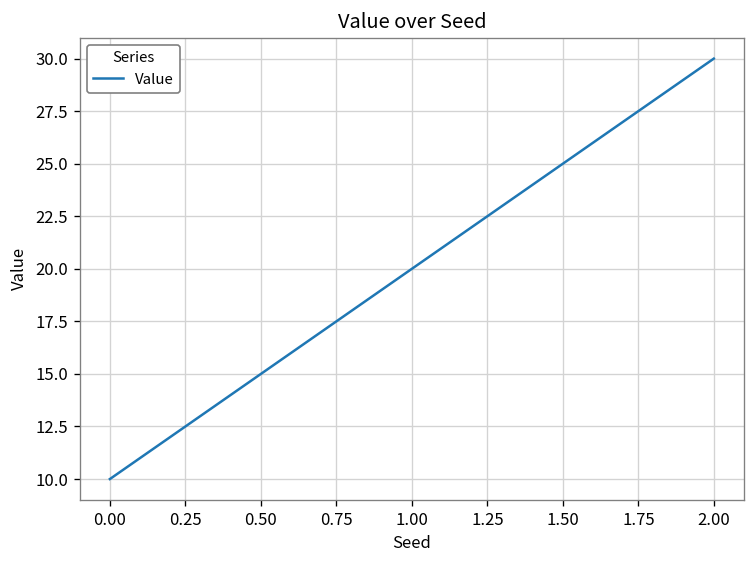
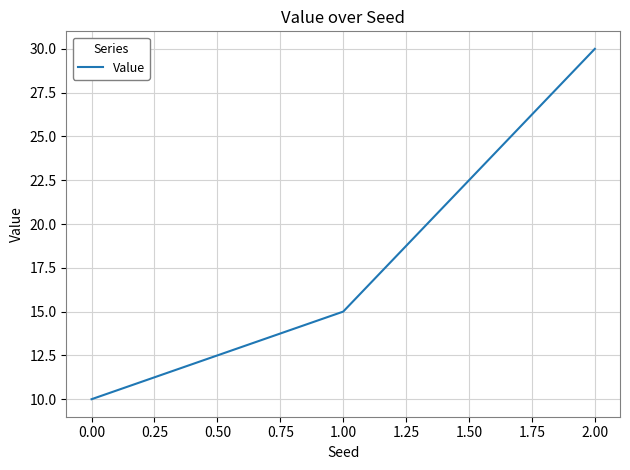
1.00: 20 -> 15
